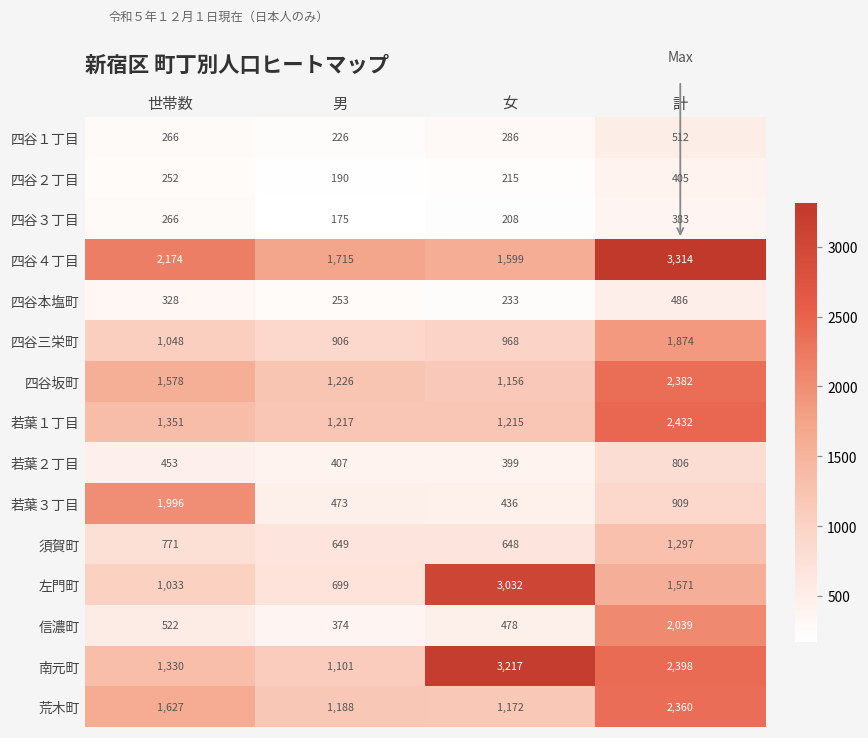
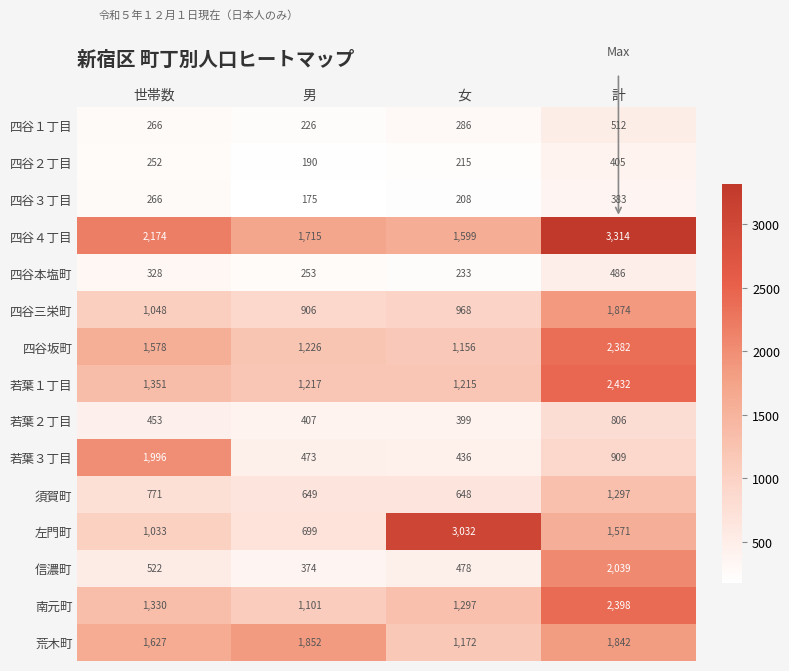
南元町, 女: 3,217 -> 1,297
荒木町, 男: 1,188 -> 1,852
荒木町, 計: 2,360 -> 1,842
